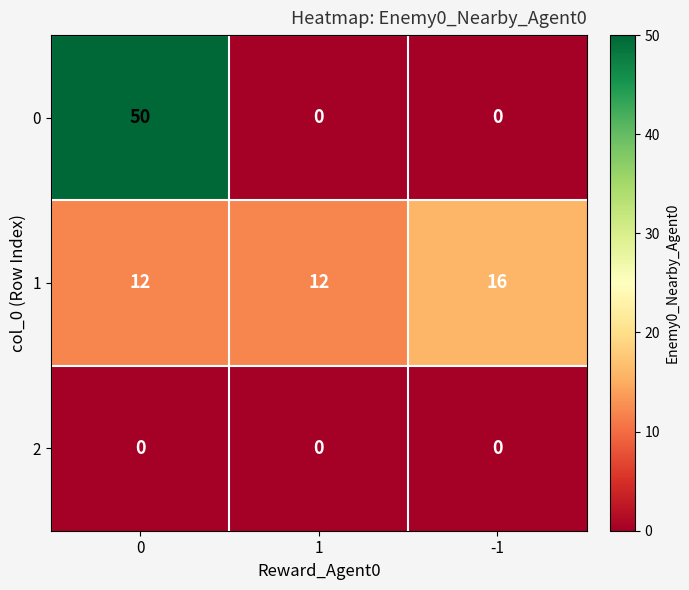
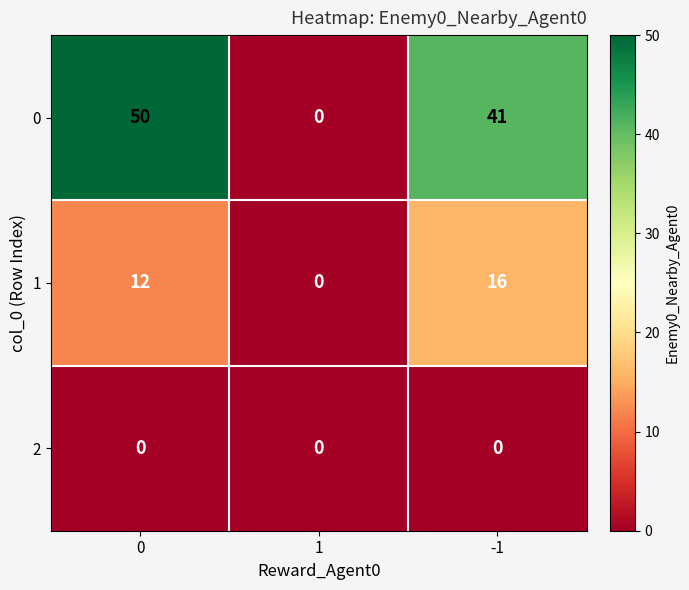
0, -1: 0 -> 41
1, 1: 12 -> 0
